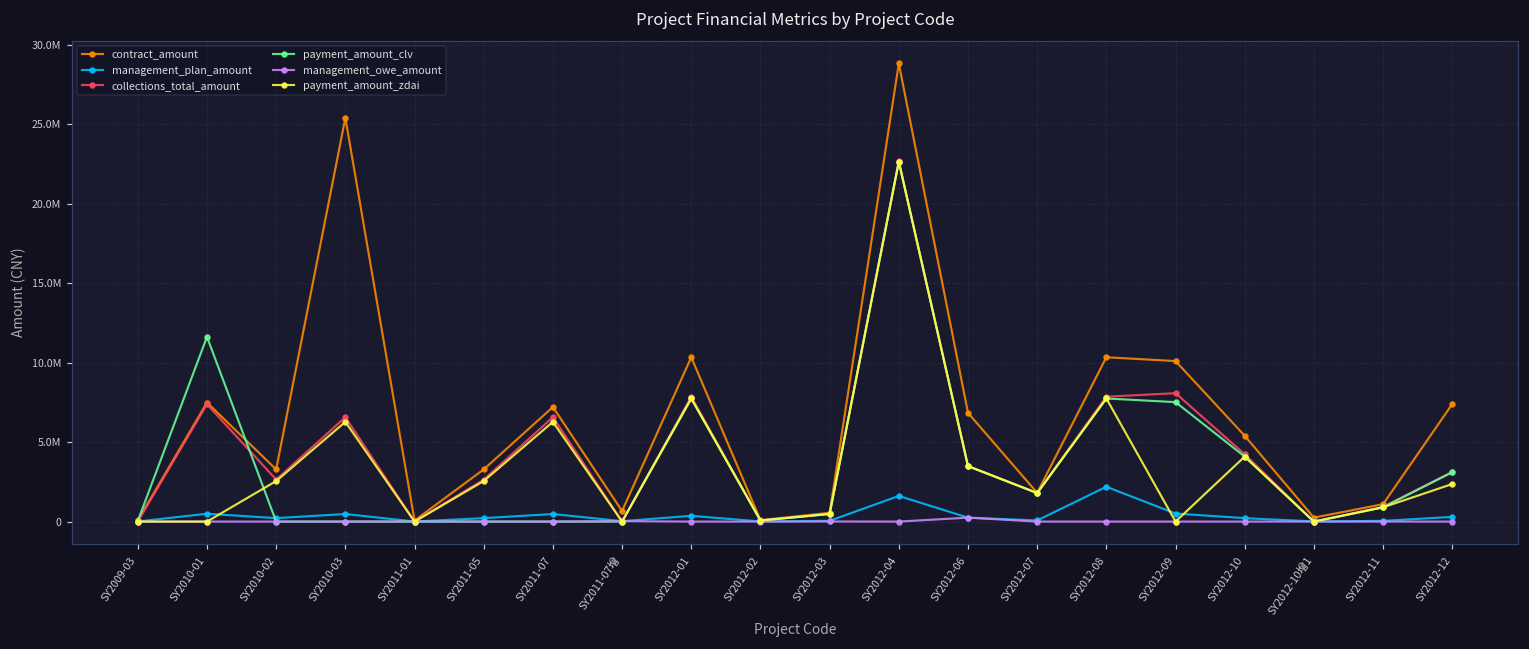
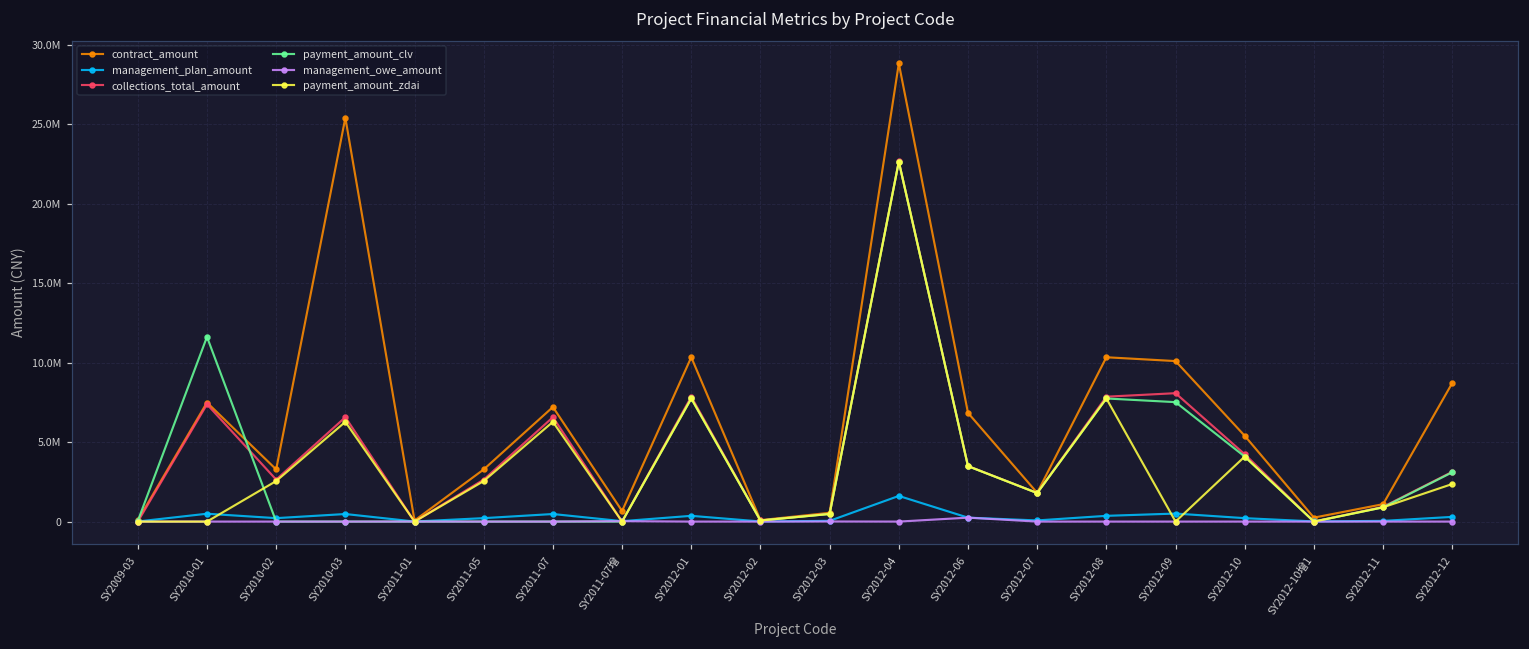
management_plan_amount, SY2012-08: 2200000 -> 400000
contract_amount, SY2012-12: 7400000 -> 8700000
